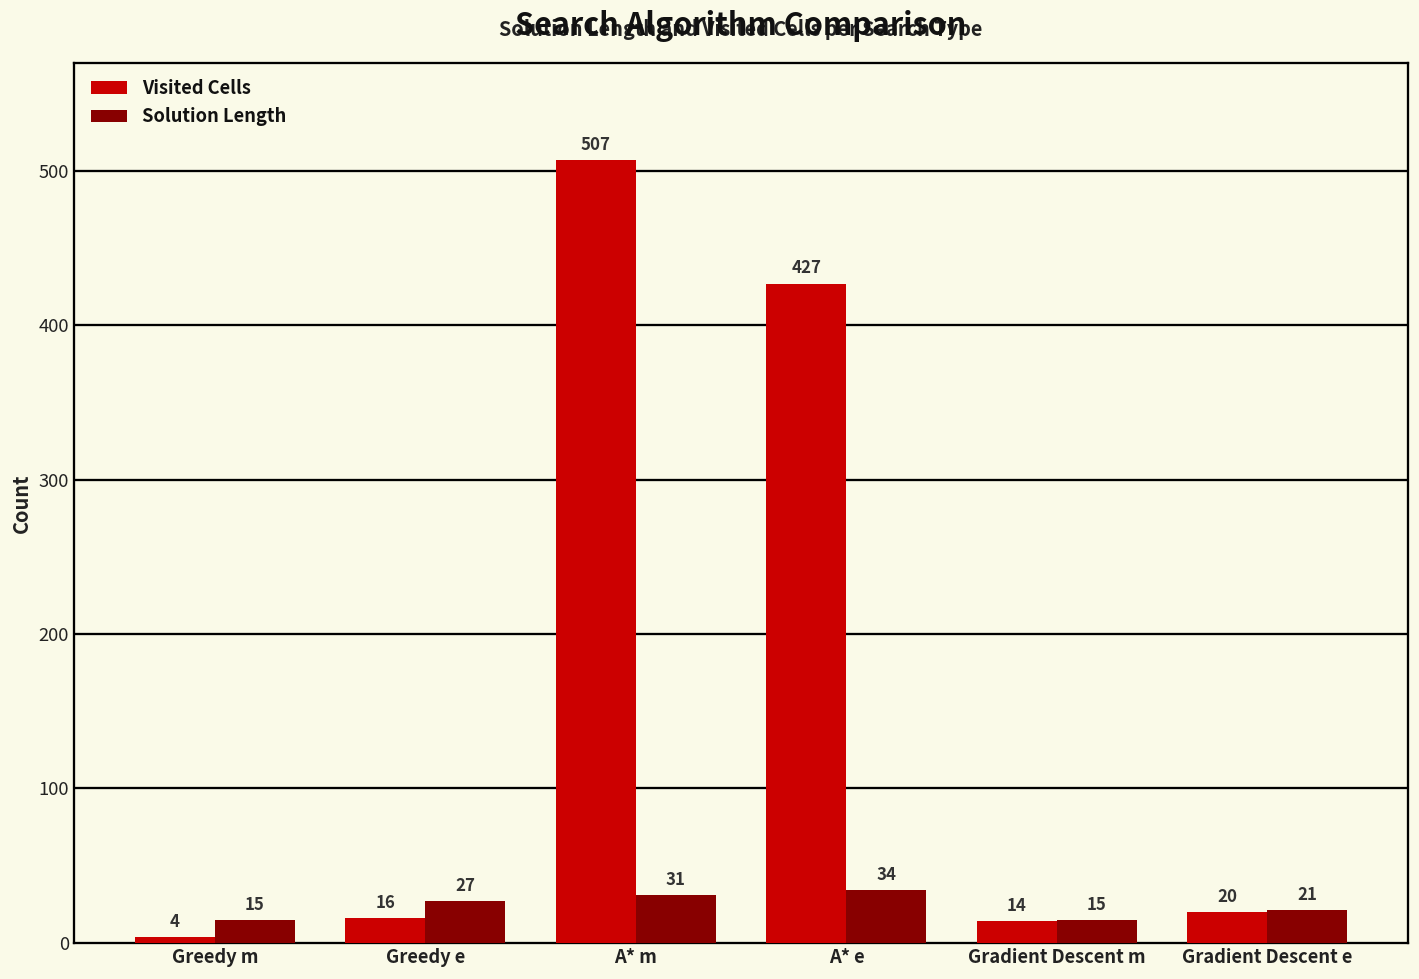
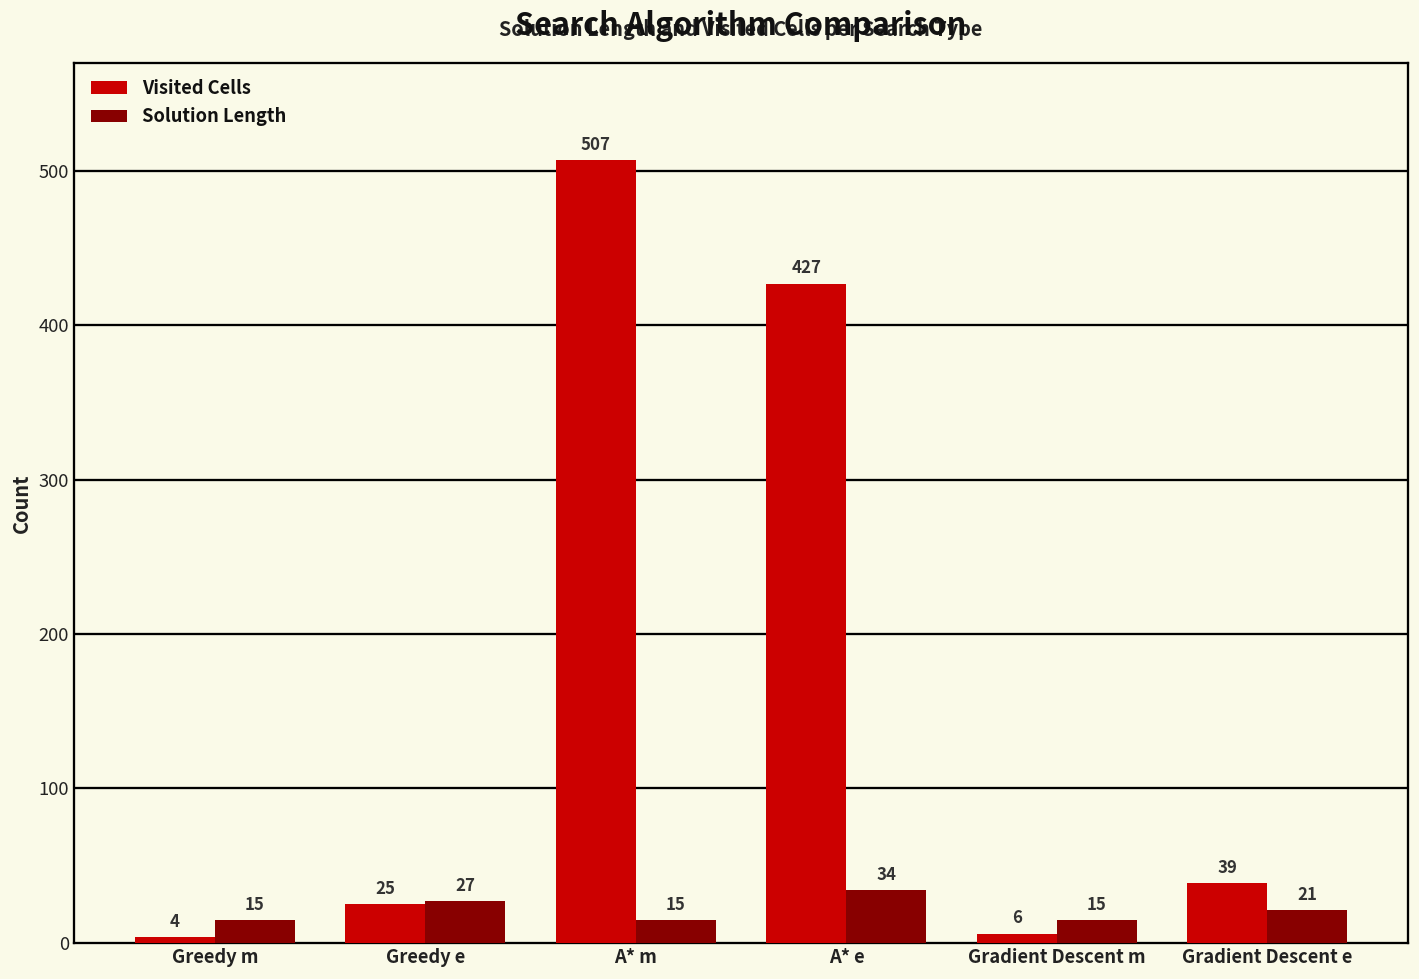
Visited Cells, Greedy e: 16 -> 25
Solution Length, A* m: 31 -> 15
Visited Cells, Gradient Descent m: 14 -> 6
Visited Cells, Gradient Descent e: 20 -> 39
